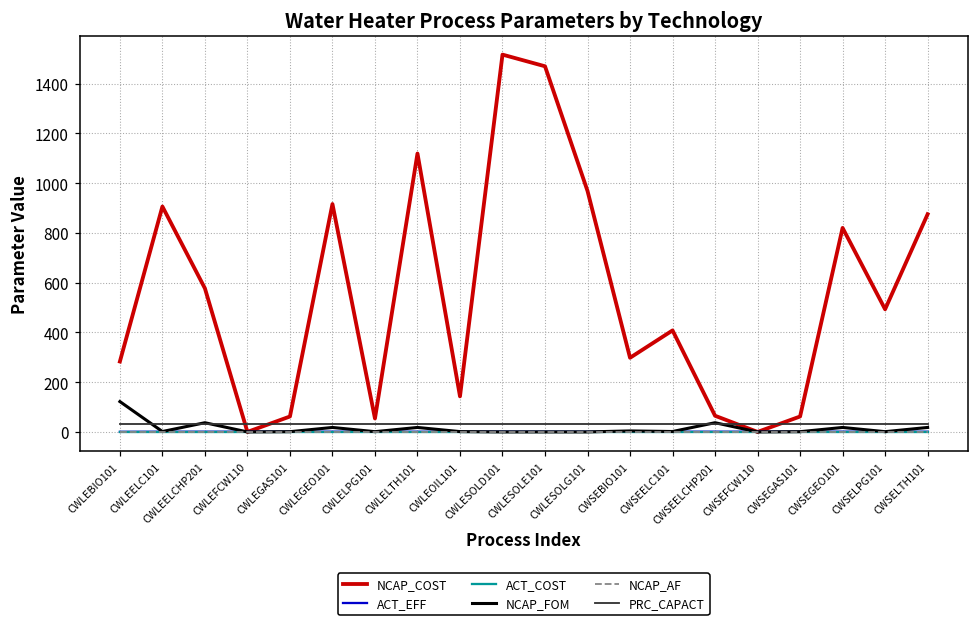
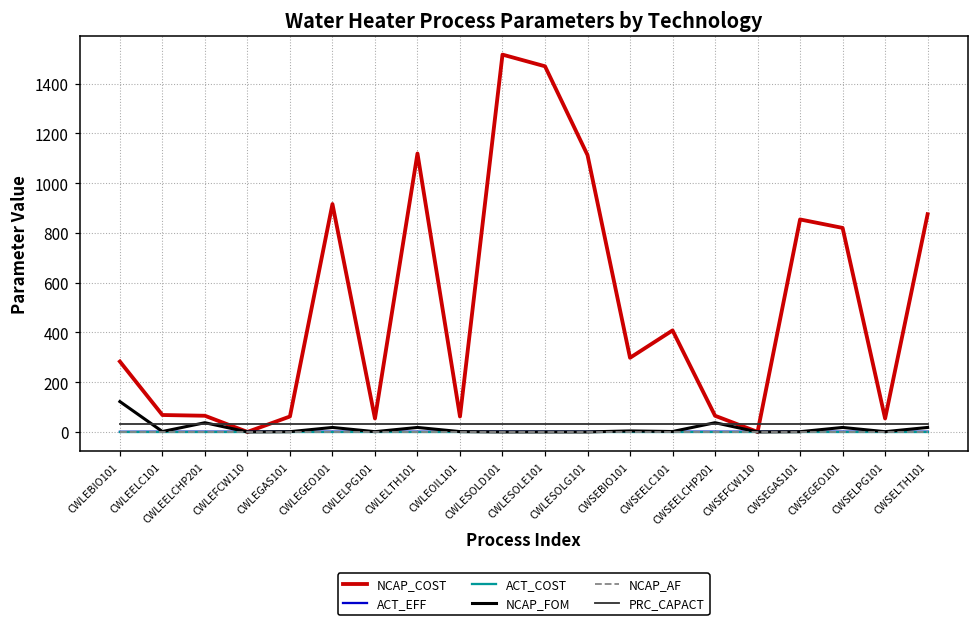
NCAP_COST, CWLEELC101: 910 -> 70
NCAP_COST, CWLEELCHP201: 580 -> 70
NCAP_COST, CWLEOIL101: 140 -> 60
NCAP_COST, CWLESOLG101: 970 -> 1110
NCAP_COST, CWSEGAS101: 60 -> 850
NCAP_COST, CWSELPG101: 490 -> 50
